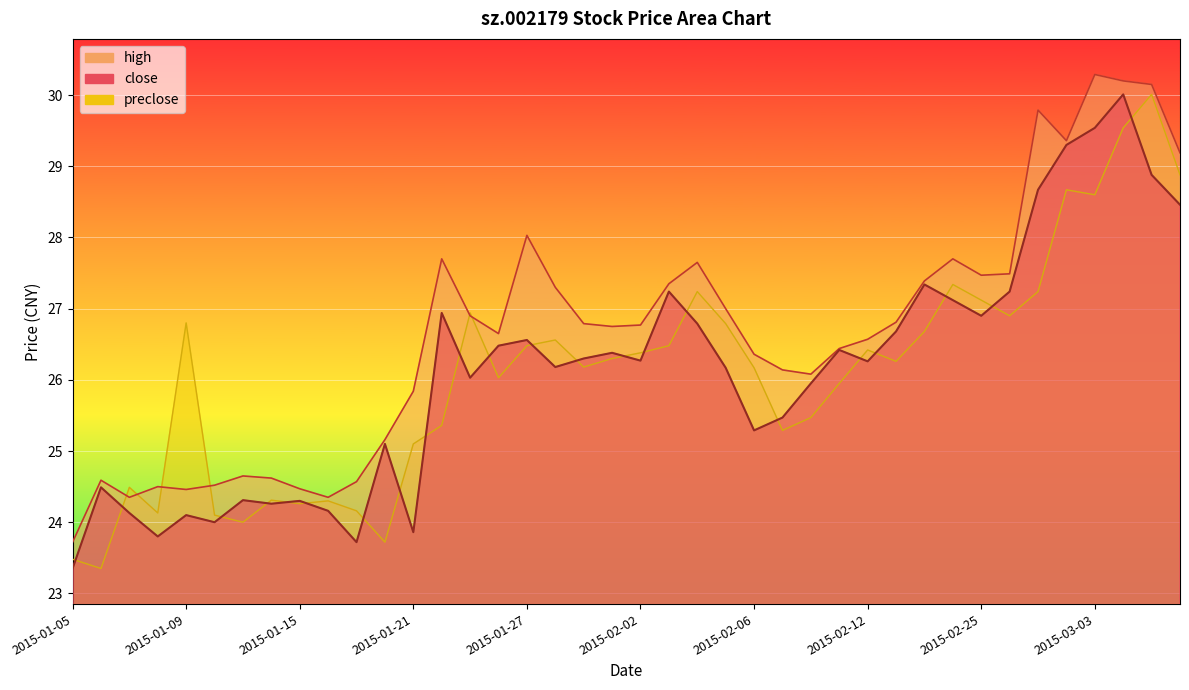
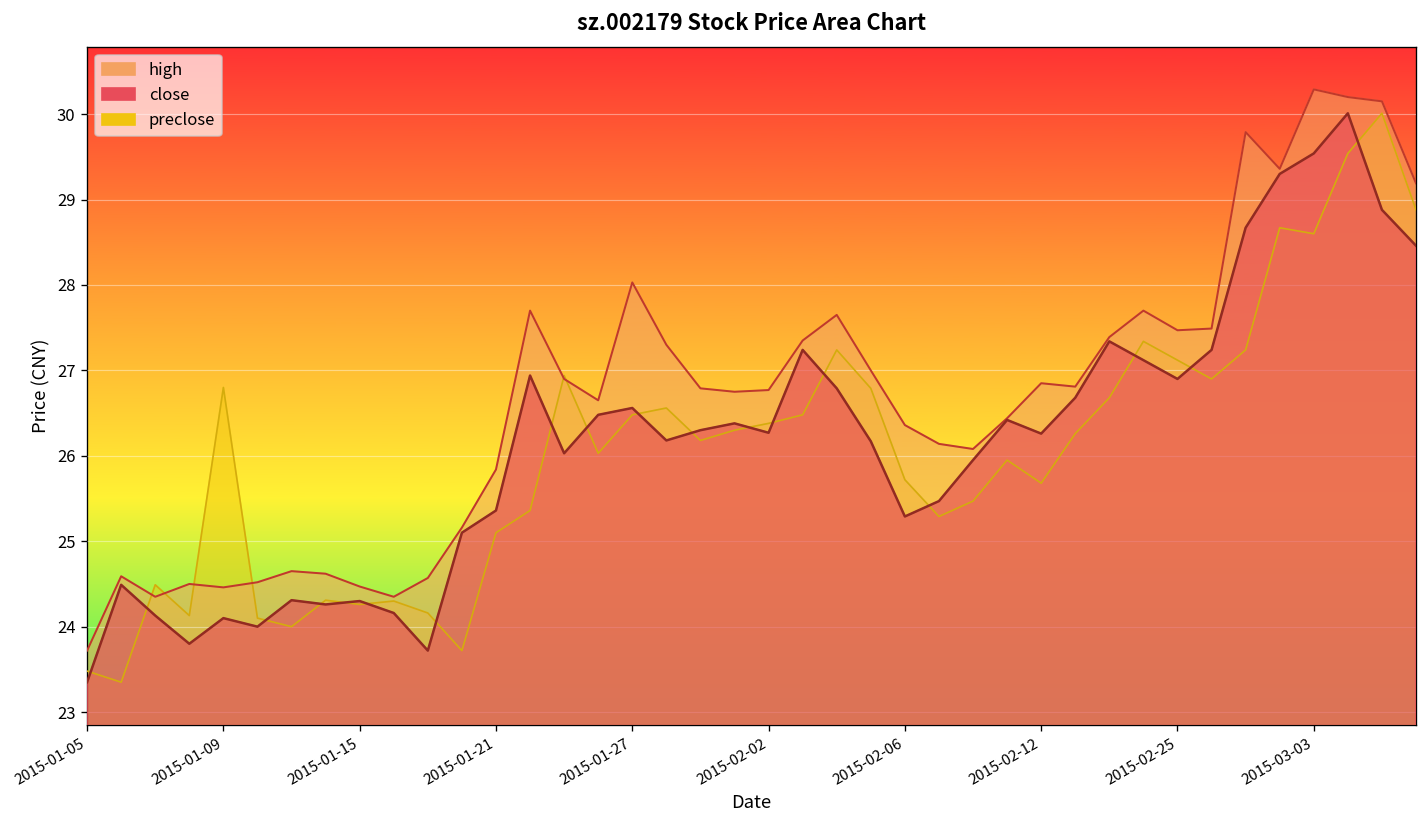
close, 2015-01-21: 23.9 -> 25.4
preclose, 2015-02-06: 26.2 -> 25.7
high, 2015-02-12: 26.6 -> 26.9
preclose, 2015-02-12: 26.4 -> 25.7
